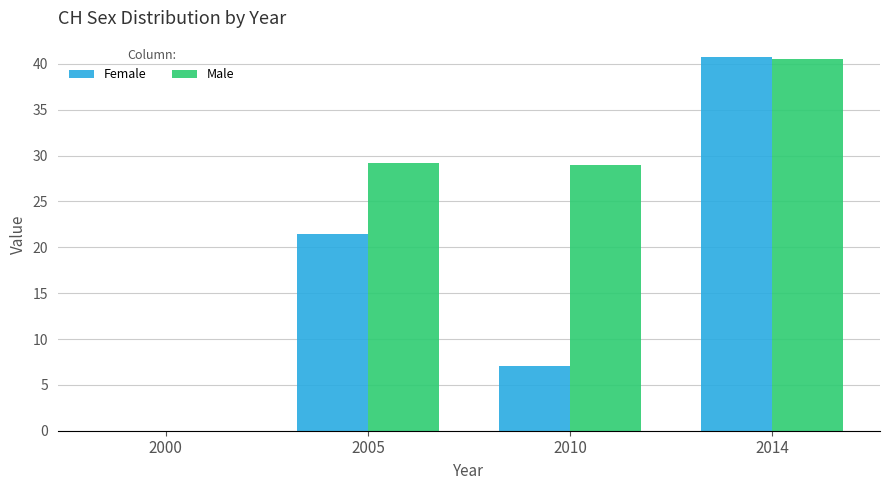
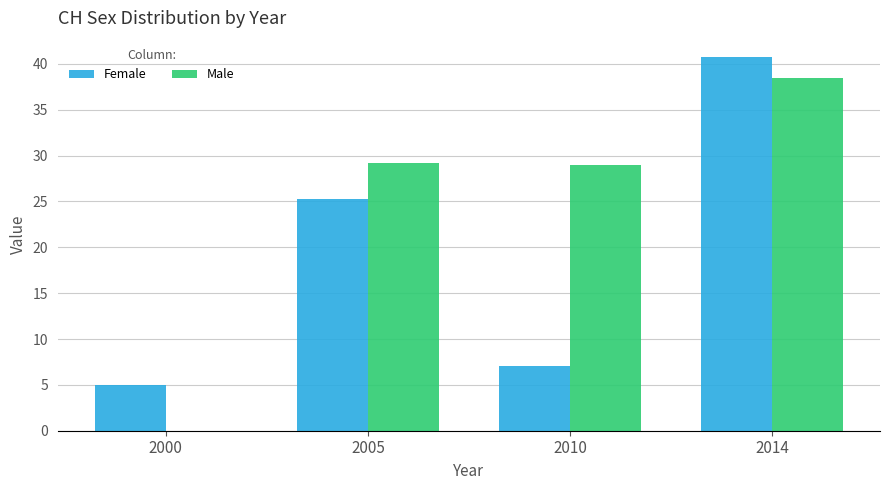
Female, 2000: 0 -> 5
Female, 2005: 21 -> 25
Male, 2014: 41 -> 39
